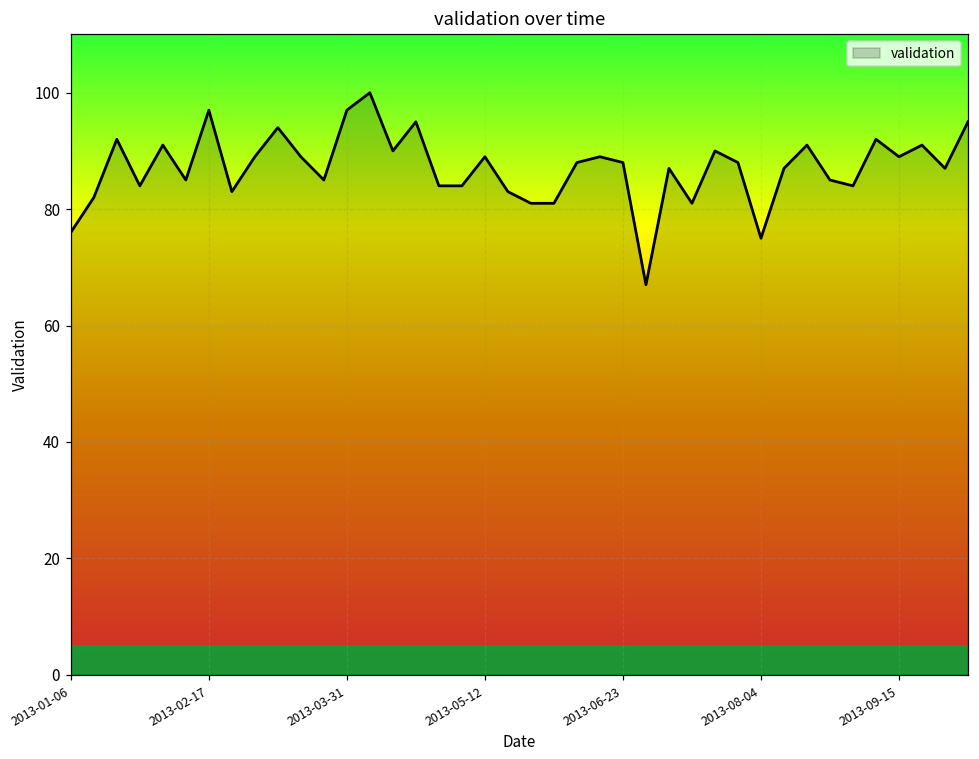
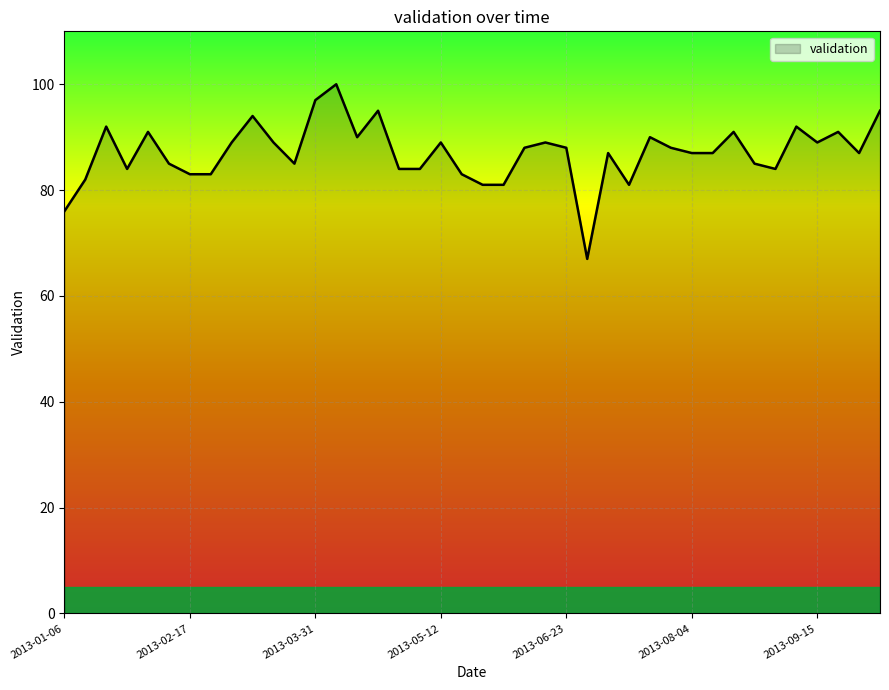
2013-02-17: 97 -> 83
2013-08-04: 75 -> 87
